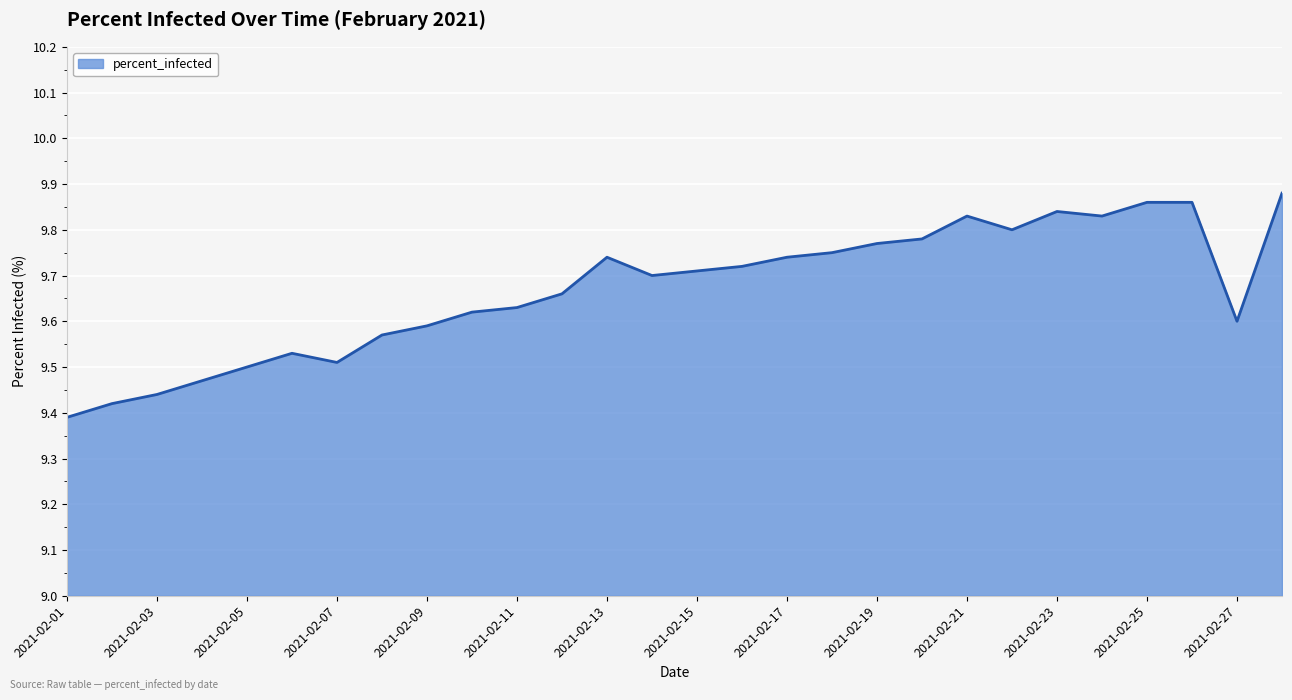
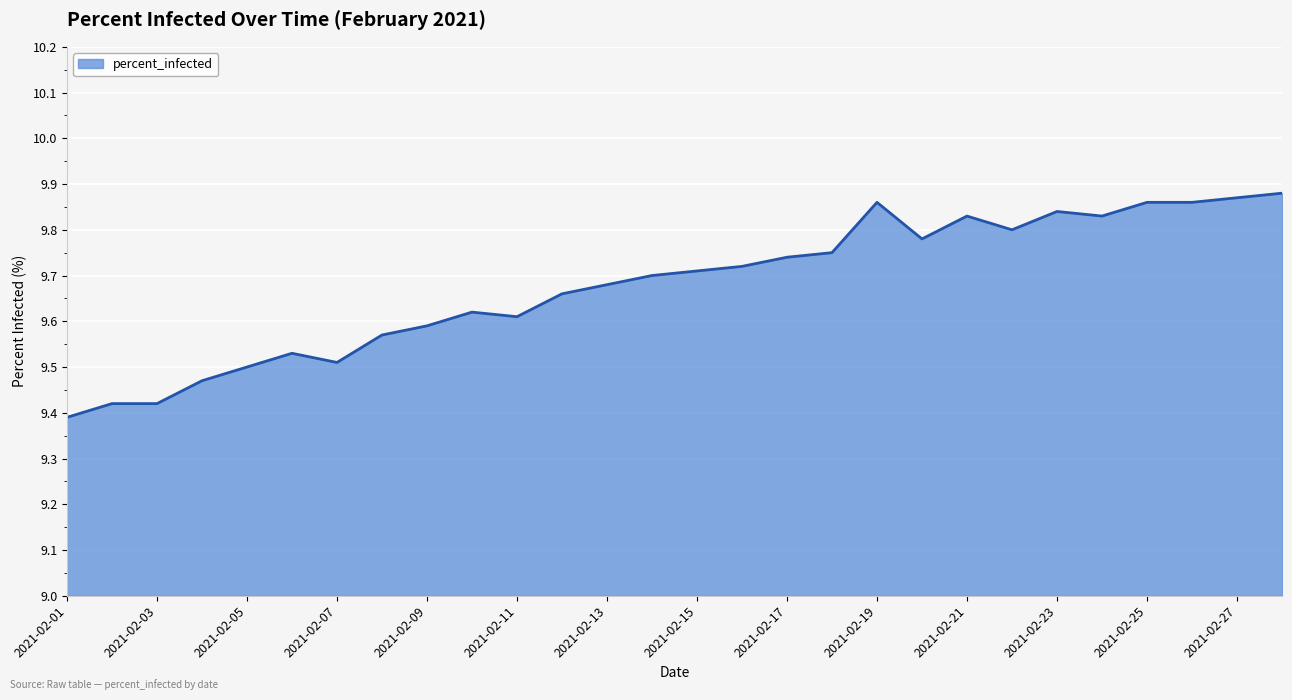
2021-02-03: 9.44 -> 9.42
2021-02-11: 9.63 -> 9.61
2021-02-13: 9.74 -> 9.68
2021-02-19: 9.77 -> 9.86
2021-02-27: 9.60 -> 9.87
